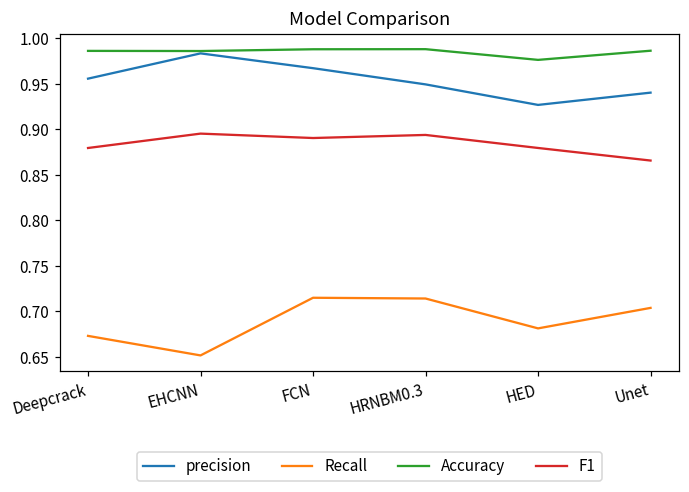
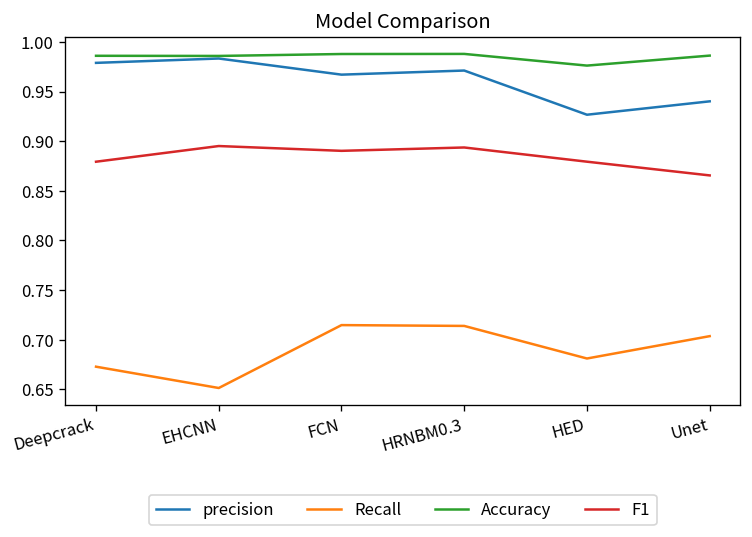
precision, Deepcrack: 0.96 -> 0.98
precision, HRNBM0.3: 0.95 -> 0.97
